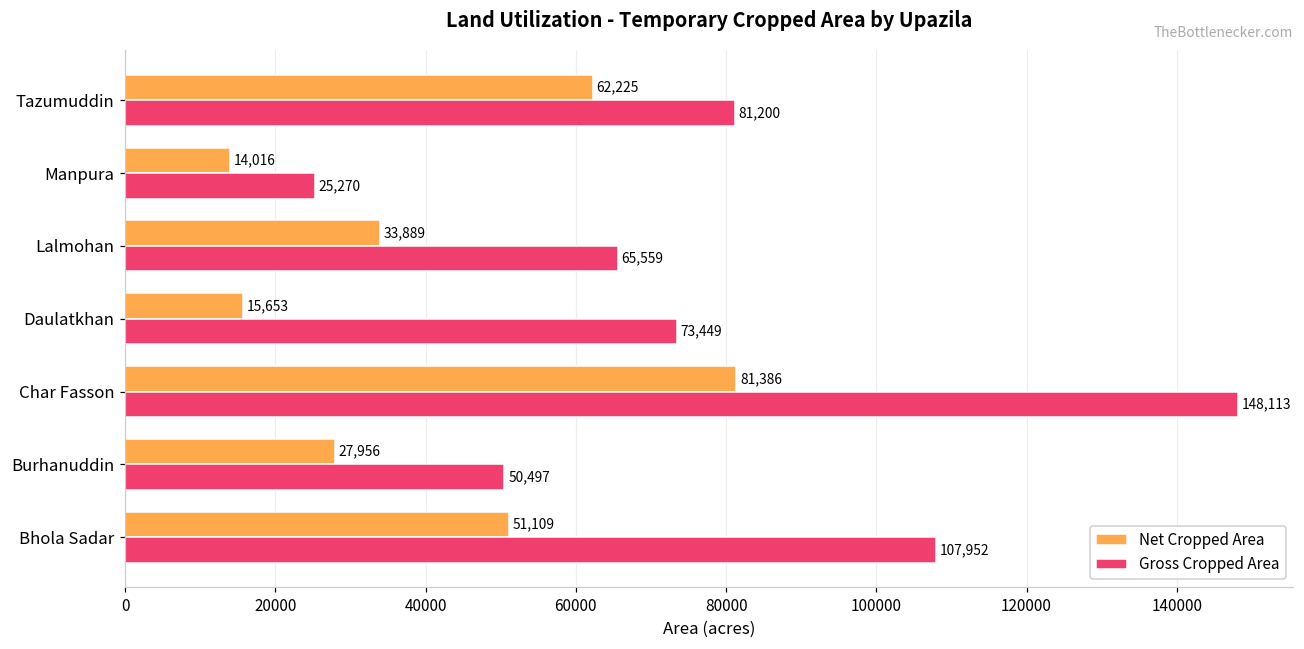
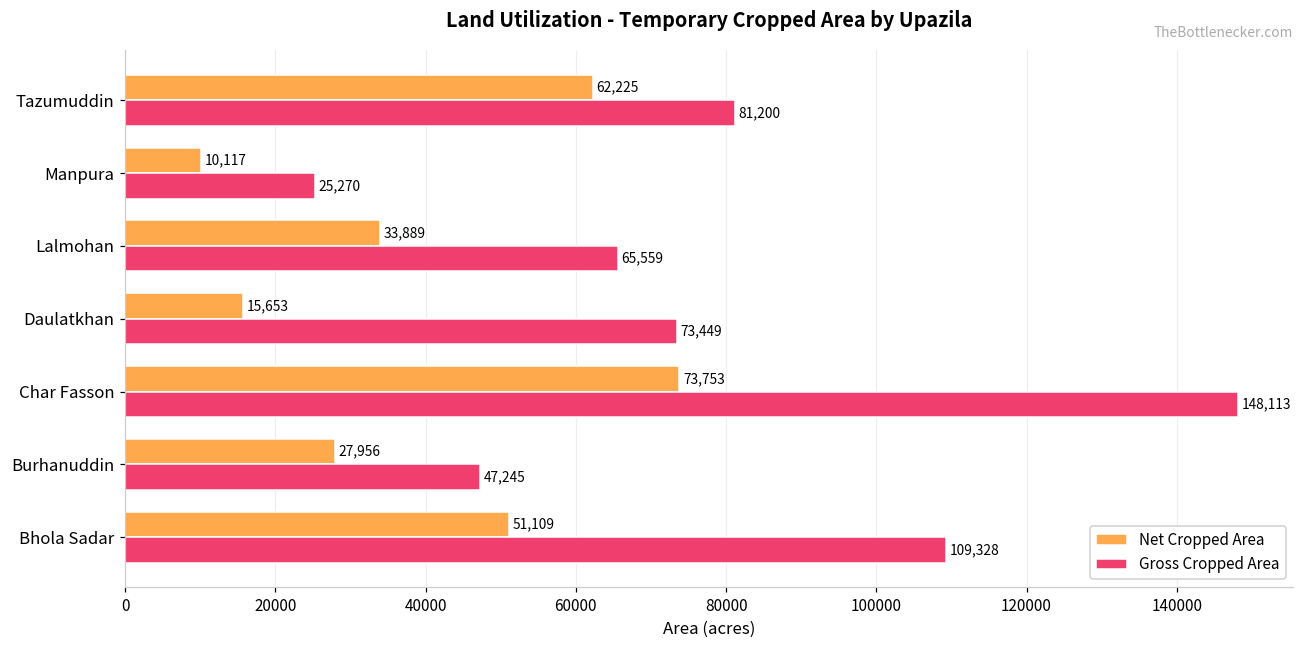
Net Cropped Area, Manpura: 14,016 -> 10,117
Net Cropped Area, Char Fasson: 81,386 -> 73,753
Gross Cropped Area, Burhanuddin: 50,497 -> 47,245
Gross Cropped Area, Bhola Sadar: 107,952 -> 109,328
